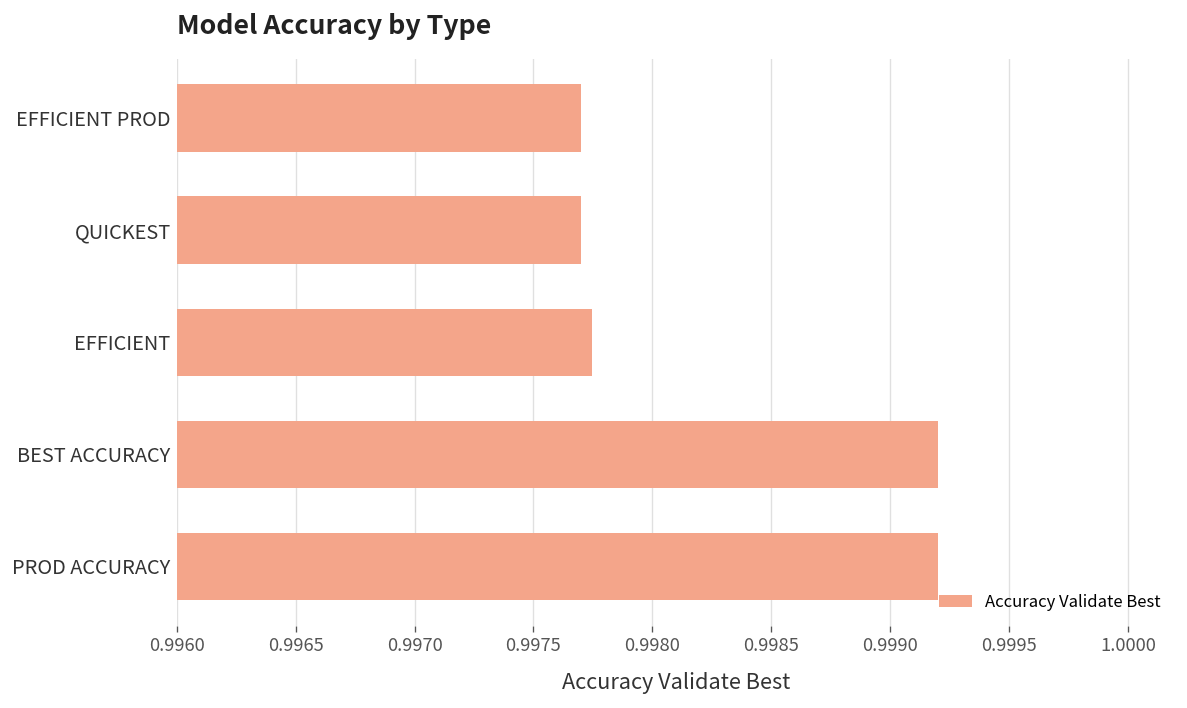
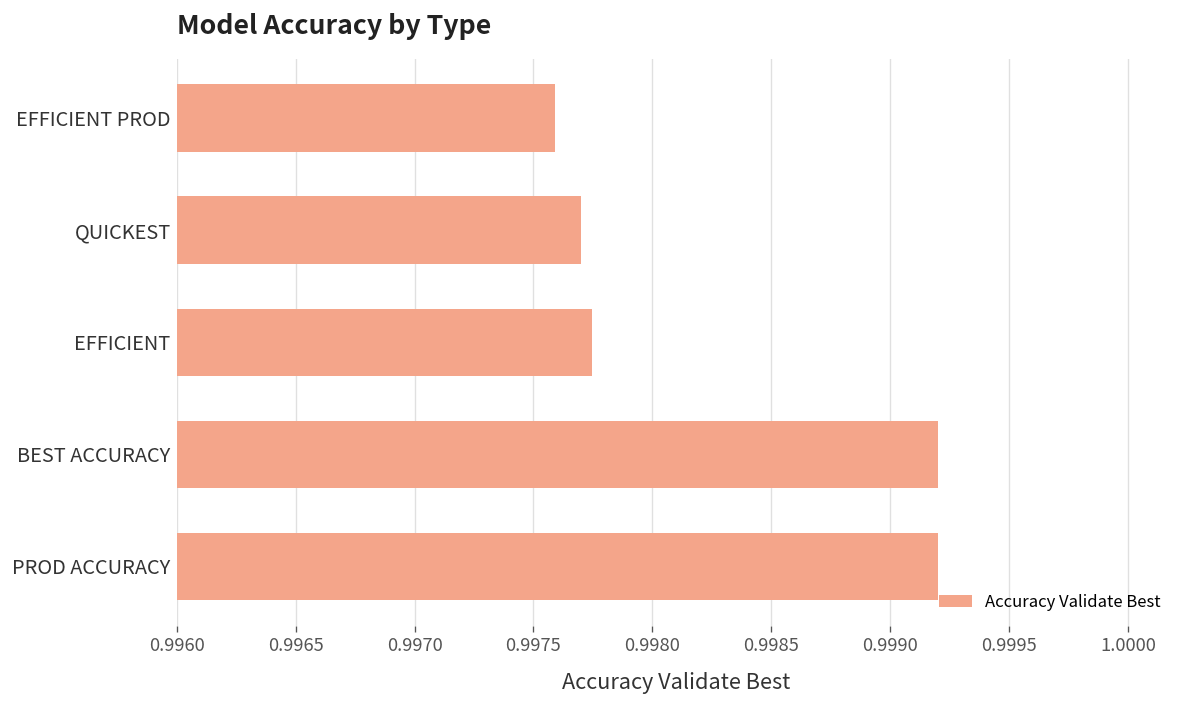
EFFICIENT PROD: 0.99770 -> 0.99759
